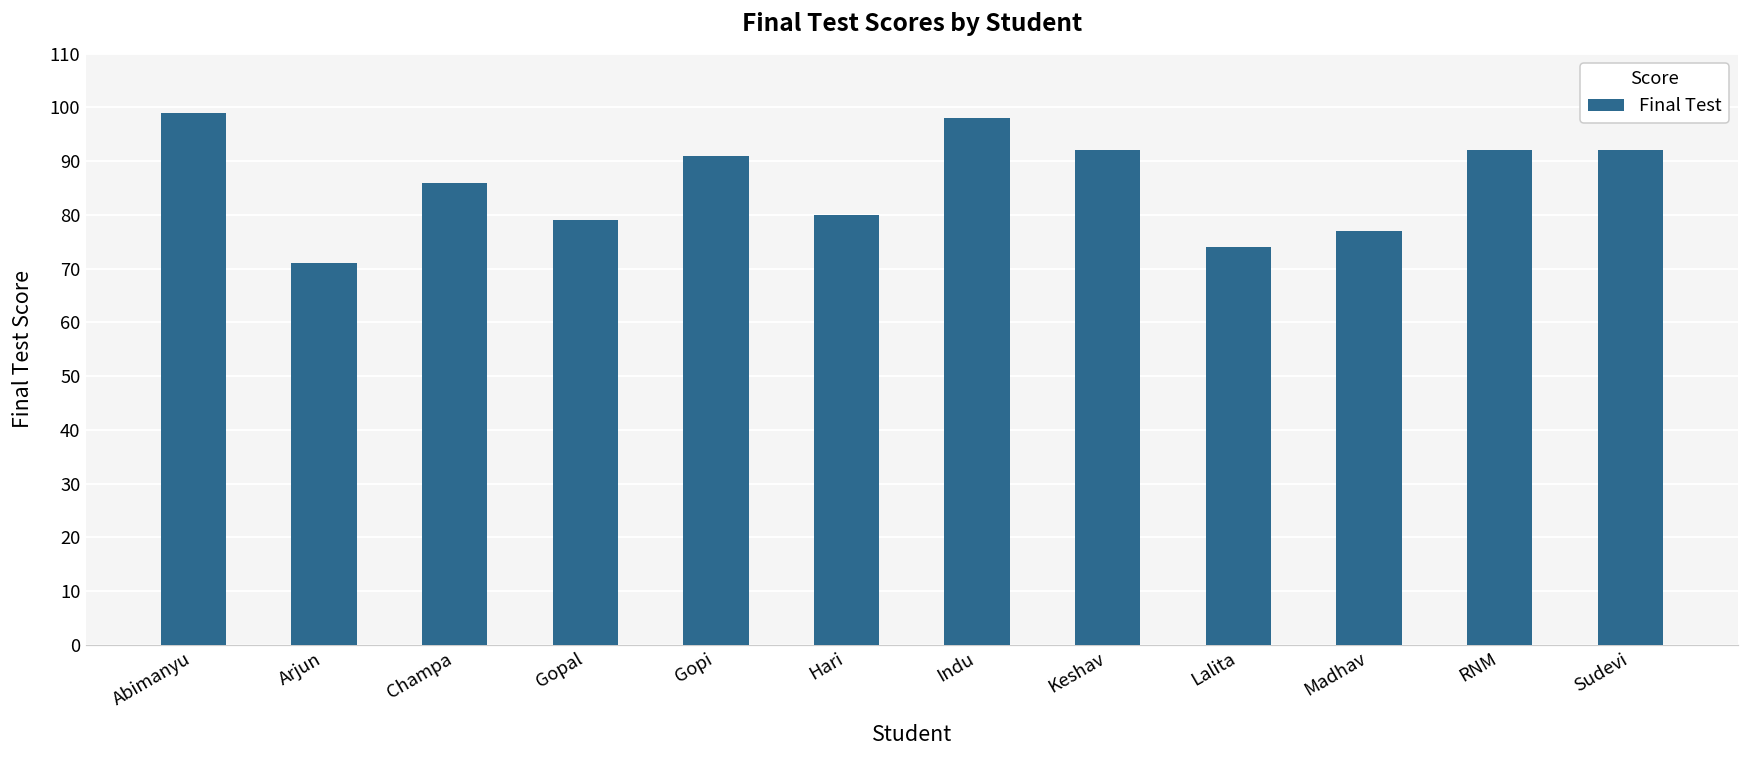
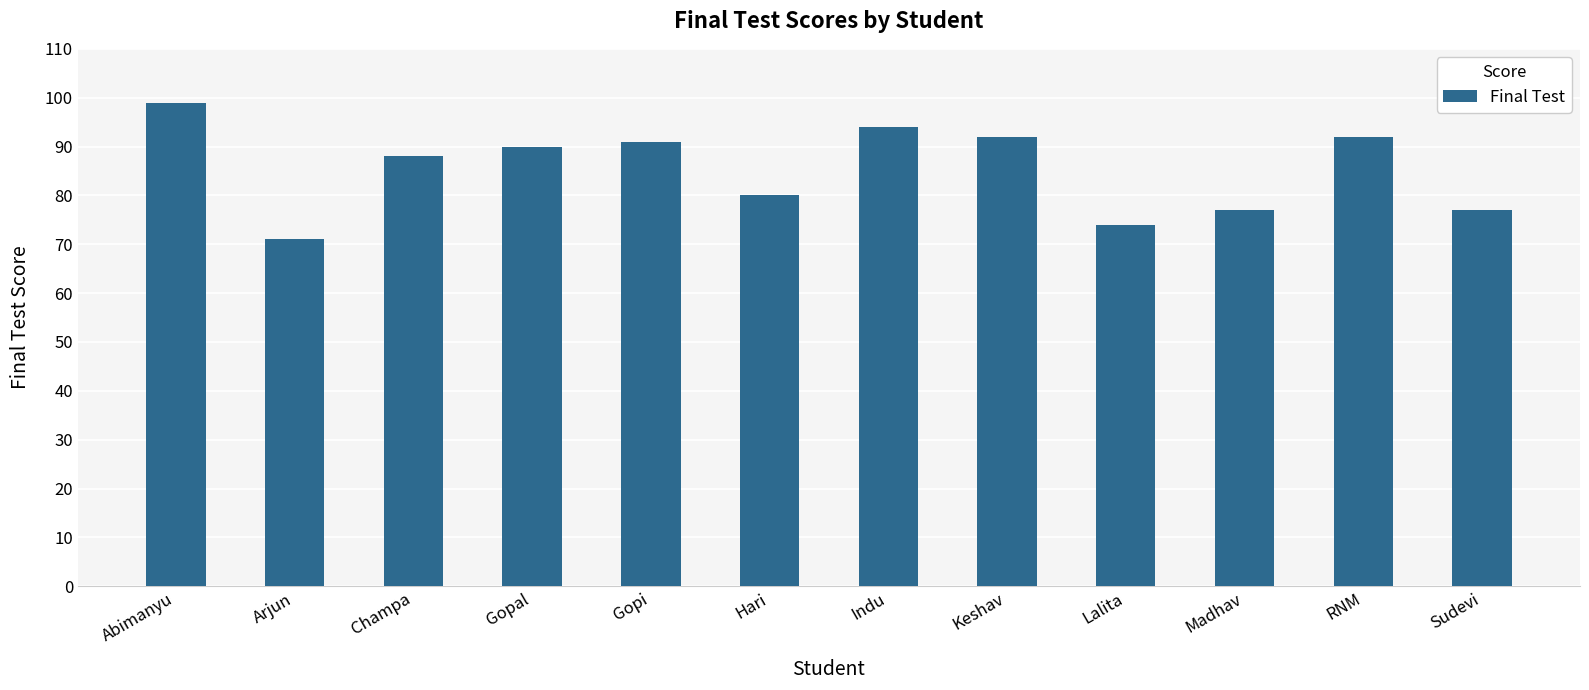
Champa: 86 -> 88
Gopal: 79 -> 90
Indu: 98 -> 94
Sudevi: 92 -> 77
